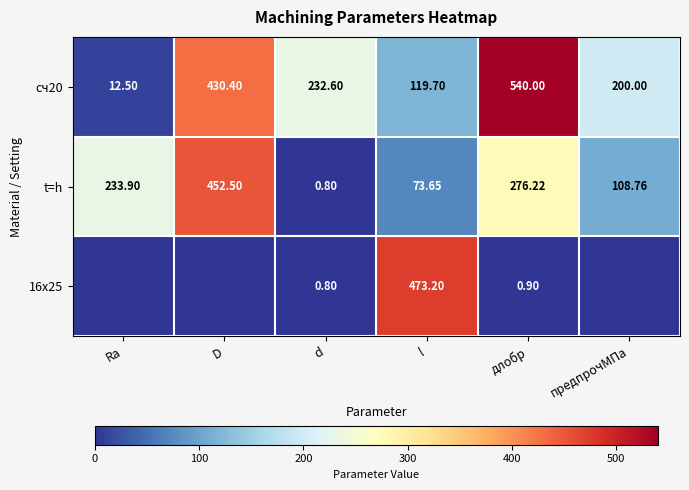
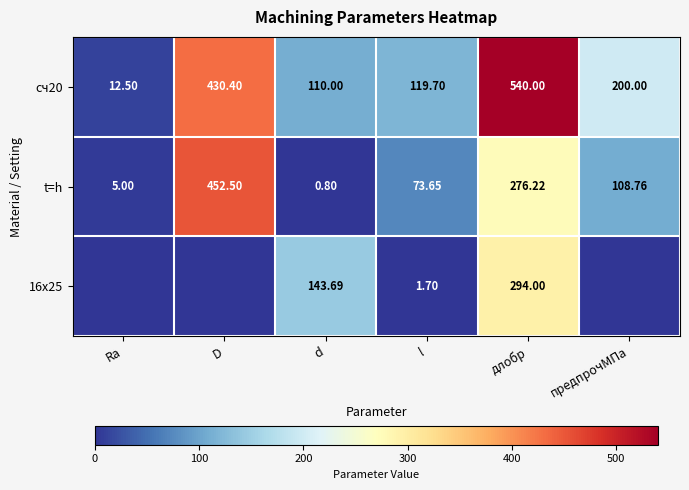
сч20, d: 232.60 -> 110.00
t=h, Ra: 233.90 -> 5.00
16х25, d: 0.80 -> 143.69
16х25, l: 473.20 -> 1.70
16х25, длобр: 0.90 -> 294.00
